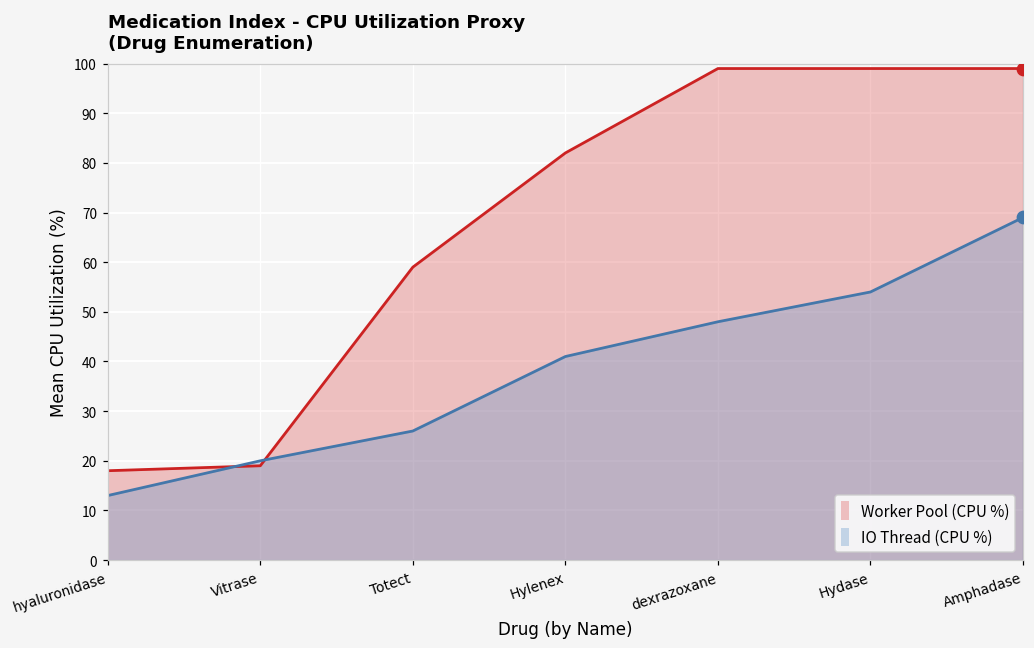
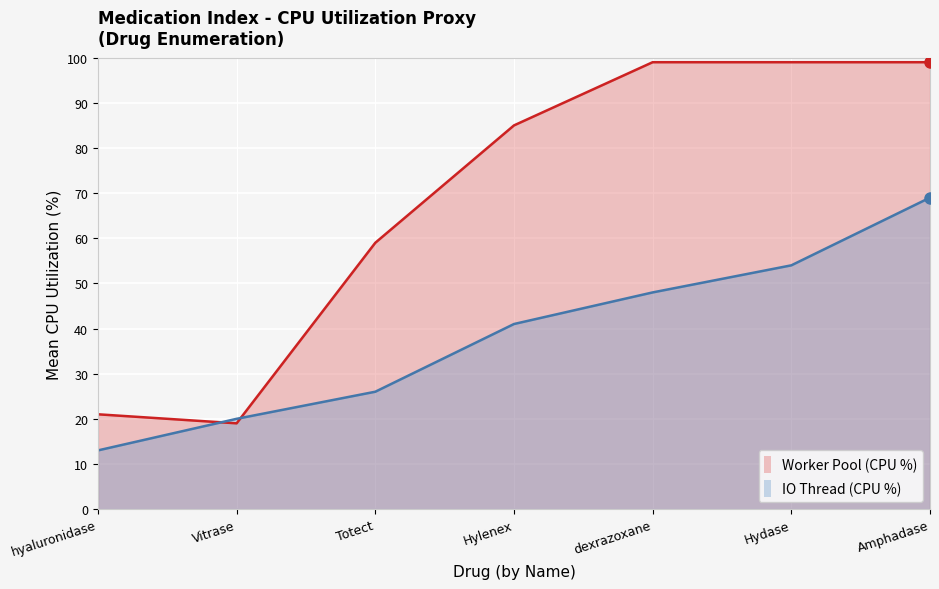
Worker Pool (CPU %), hyaluronidase: 18 -> 21
Worker Pool (CPU %), Hylenex: 82 -> 85
